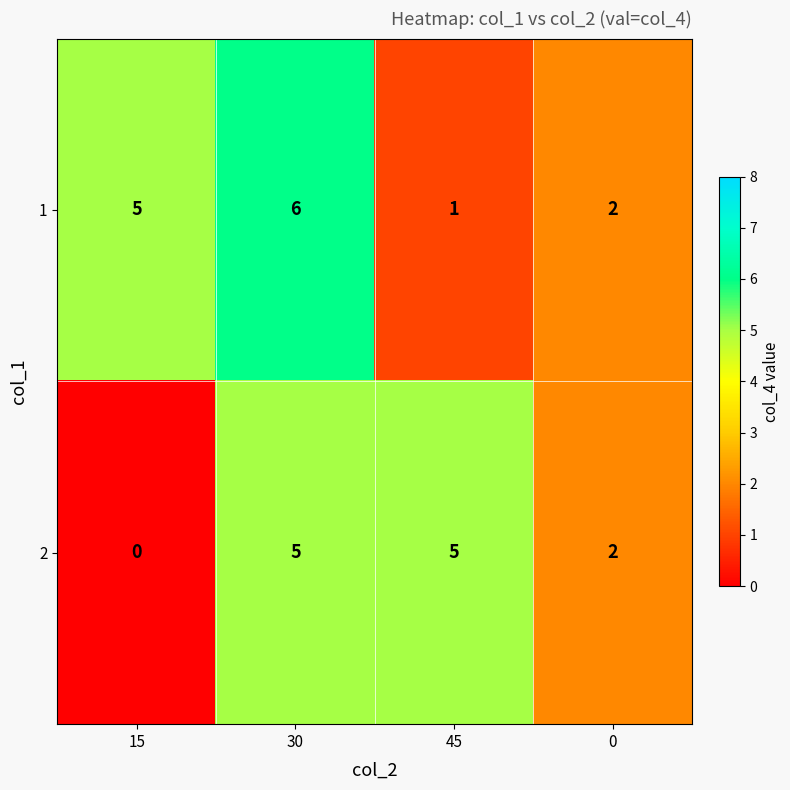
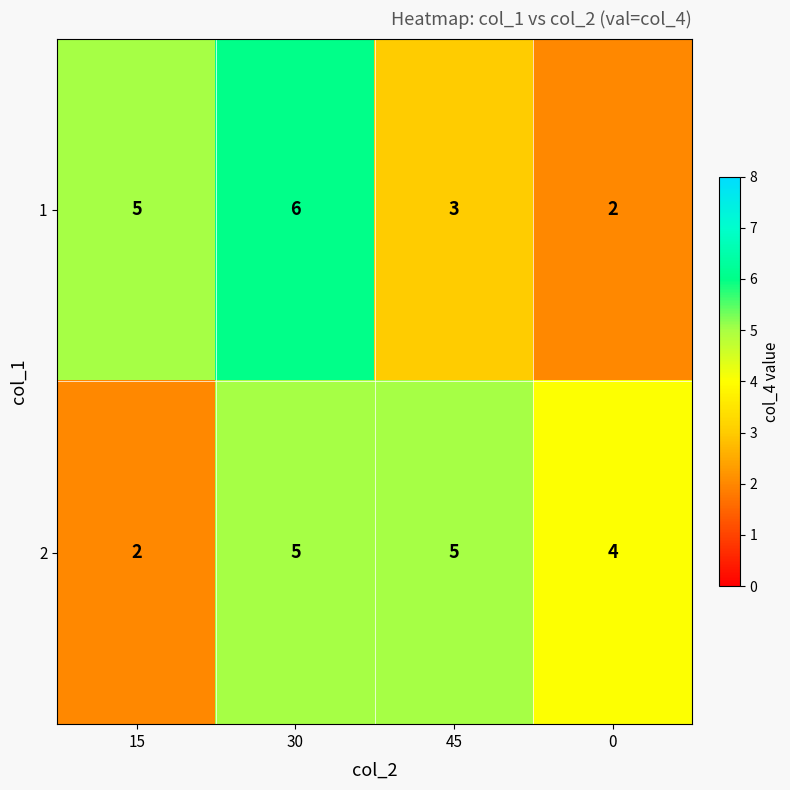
1, 45: 1 -> 3
2, 15: 0 -> 2
2, 0: 2 -> 4
